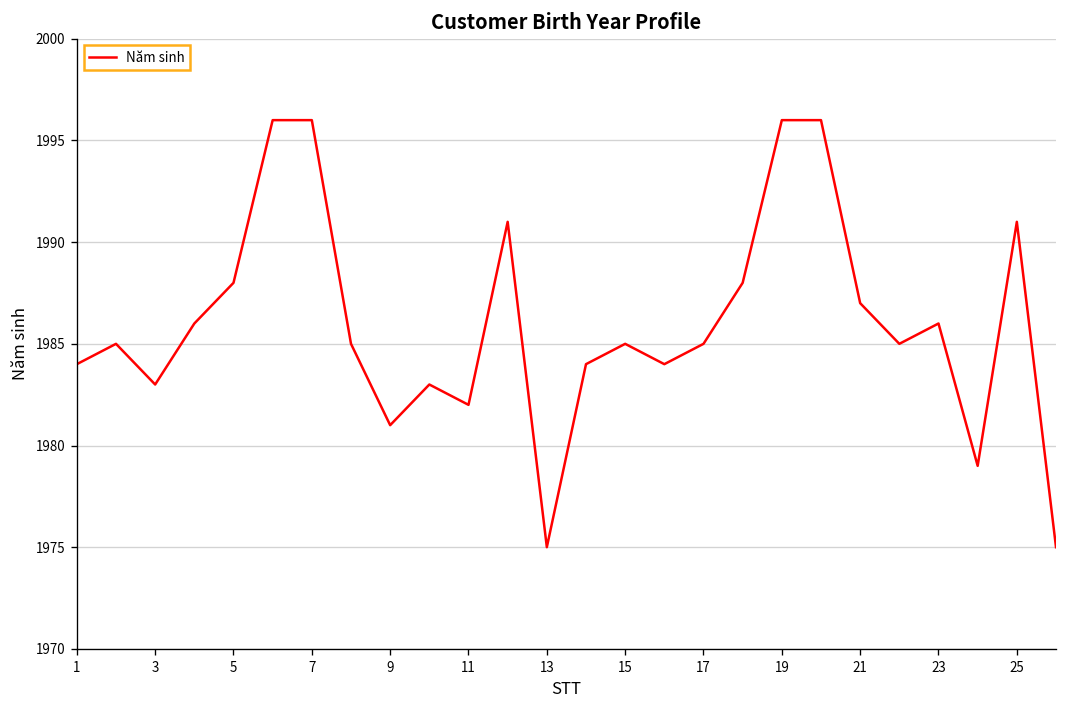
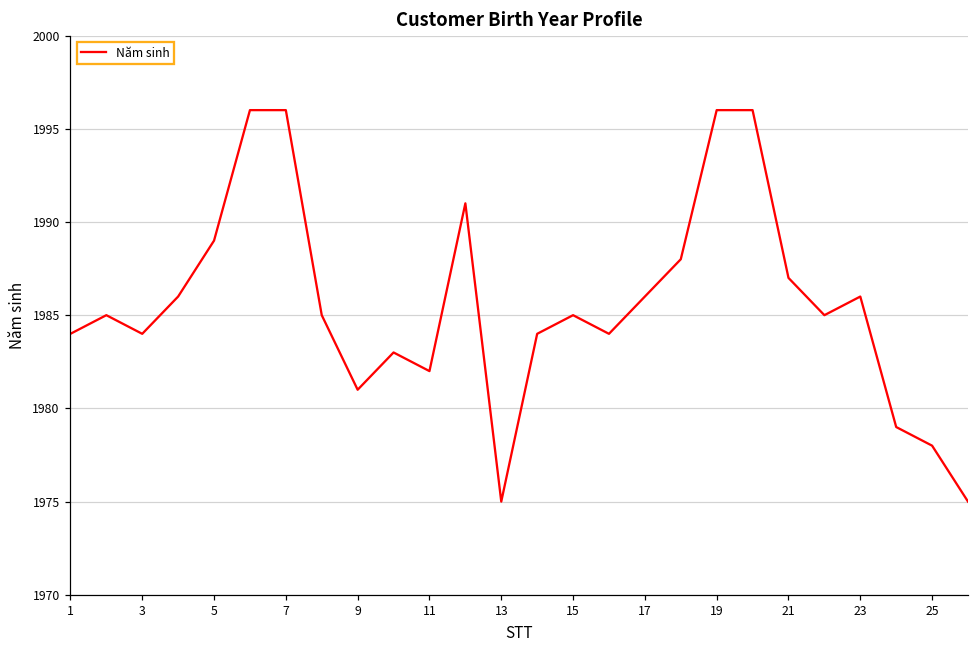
3: 1983 -> 1984
5: 1988 -> 1989
17: 1985 -> 1986
25: 1991 -> 1978
